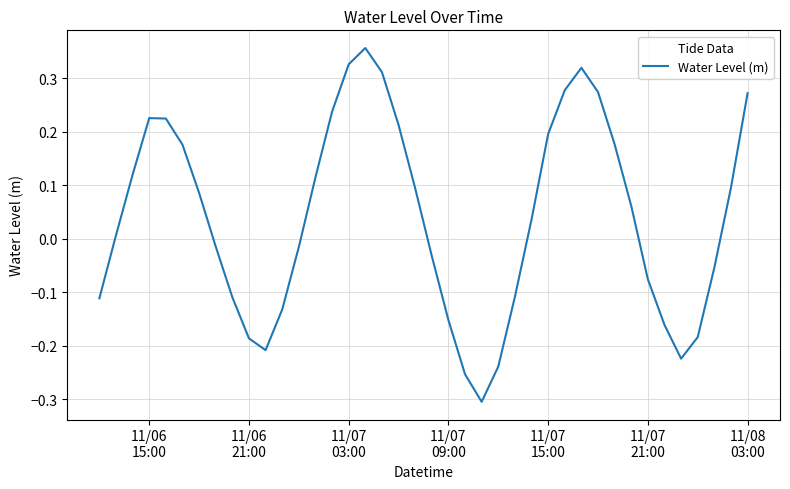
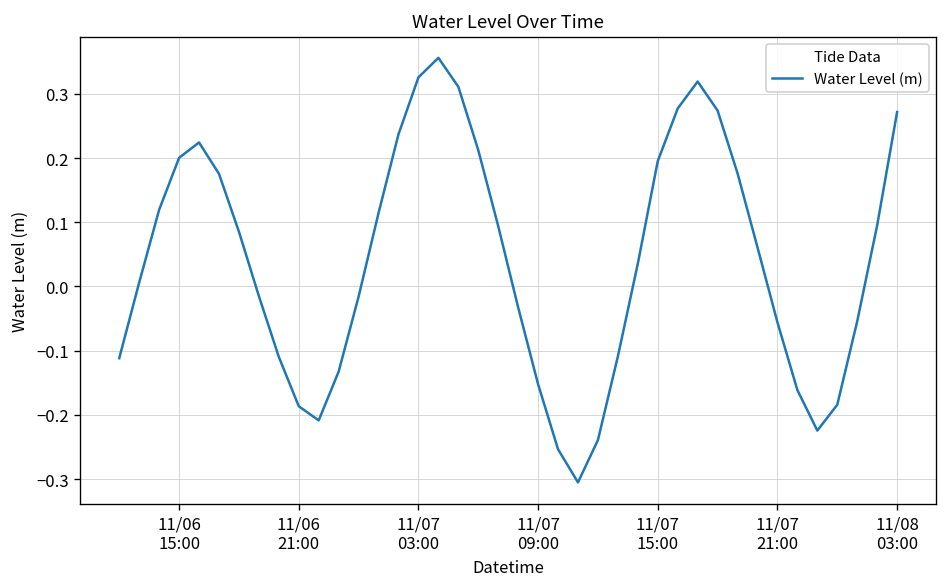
11/06 15:00: 0.23 -> 0.20
11/07 21:00: -0.08 -> -0.06
